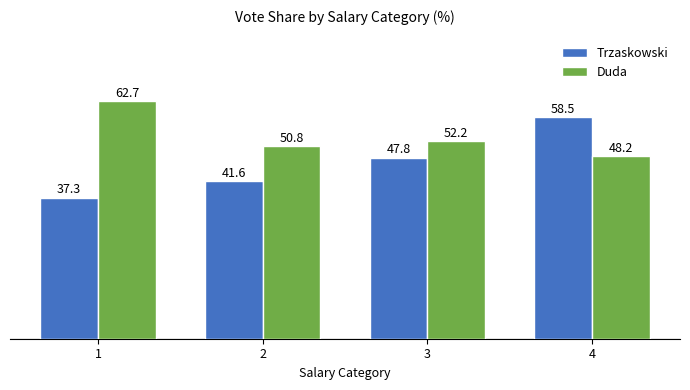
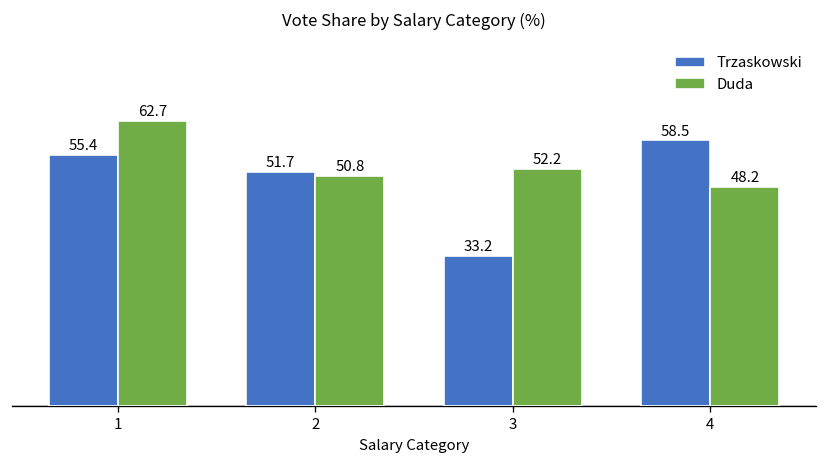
Trzaskowski, 1: 37.3 -> 55.4
Trzaskowski, 2: 41.6 -> 51.7
Trzaskowski, 3: 47.8 -> 33.2
